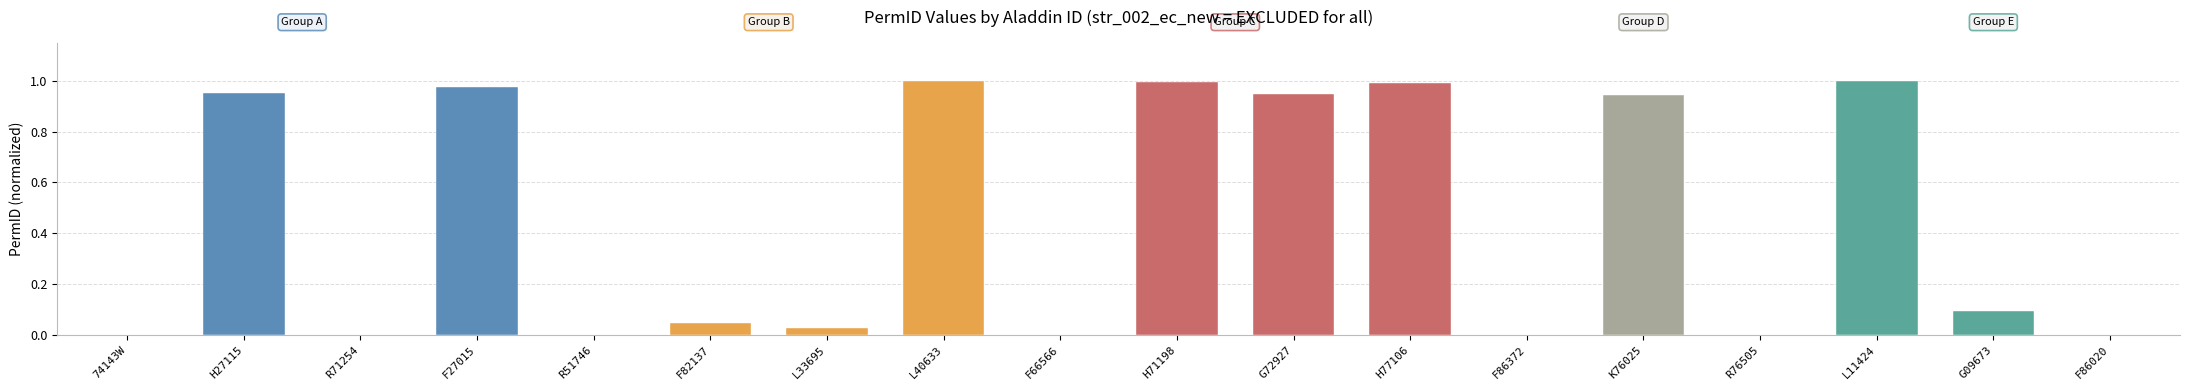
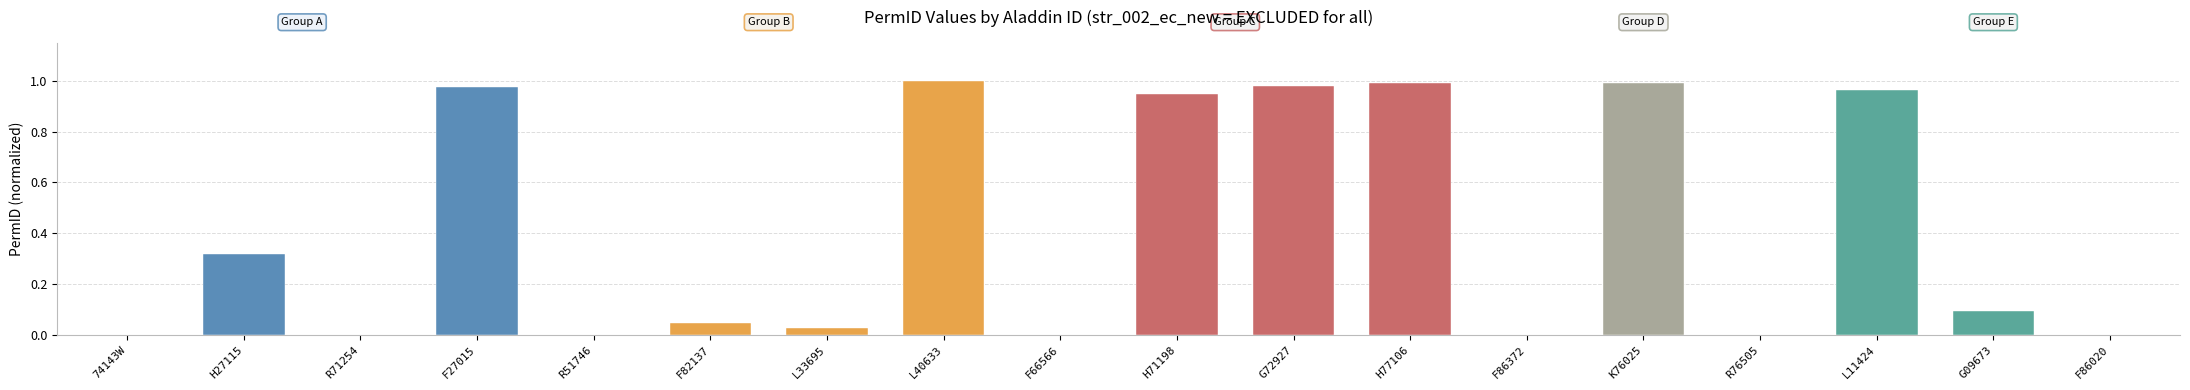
H27115: 0.95 -> 0.32
H71198: 0.99 -> 0.95
G72927: 0.95 -> 0.98
K76025: 0.94 -> 0.99
L11424: 1.00 -> 0.96
